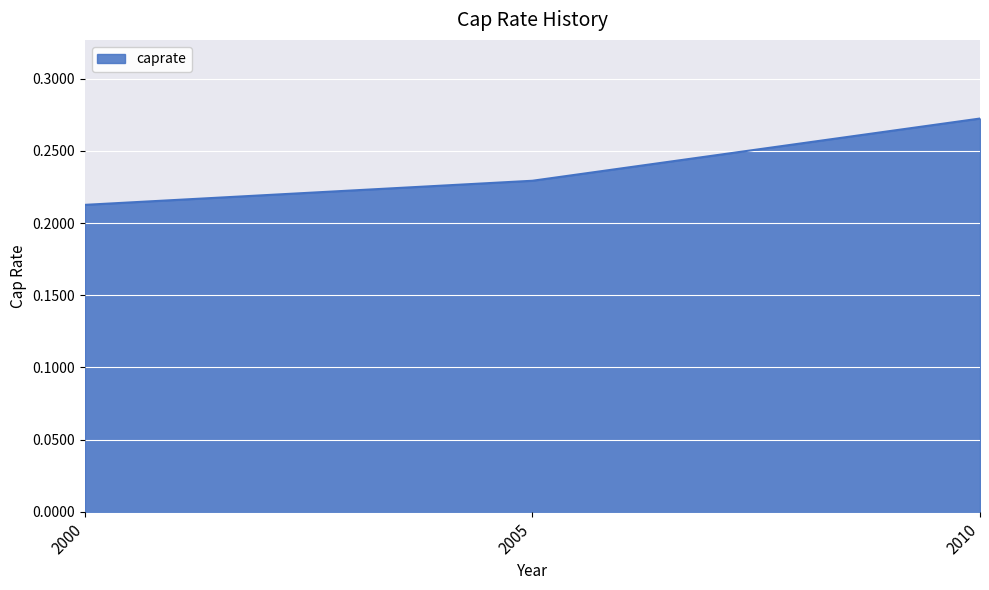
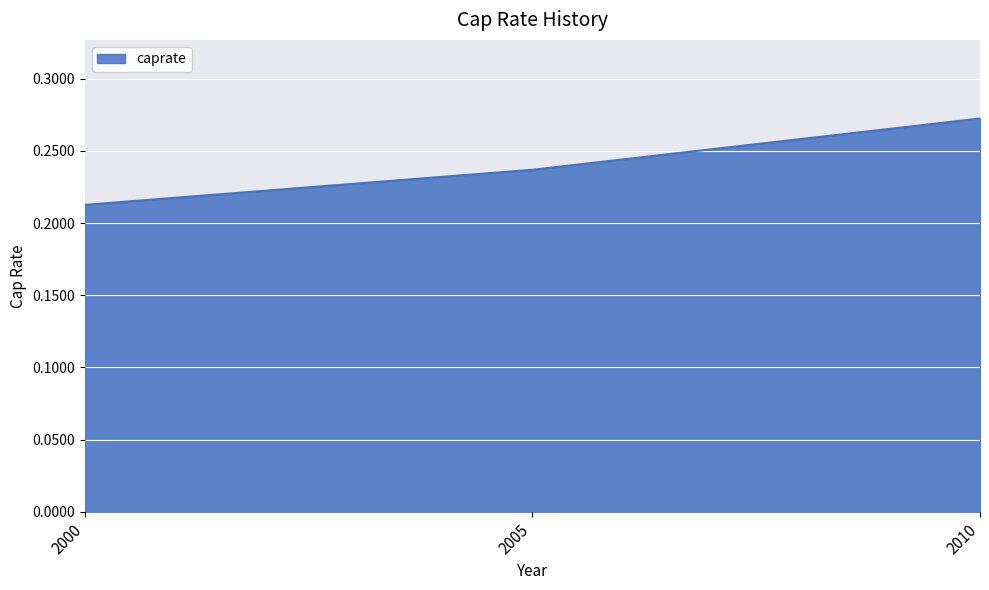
2005: 0.229 -> 0.237
